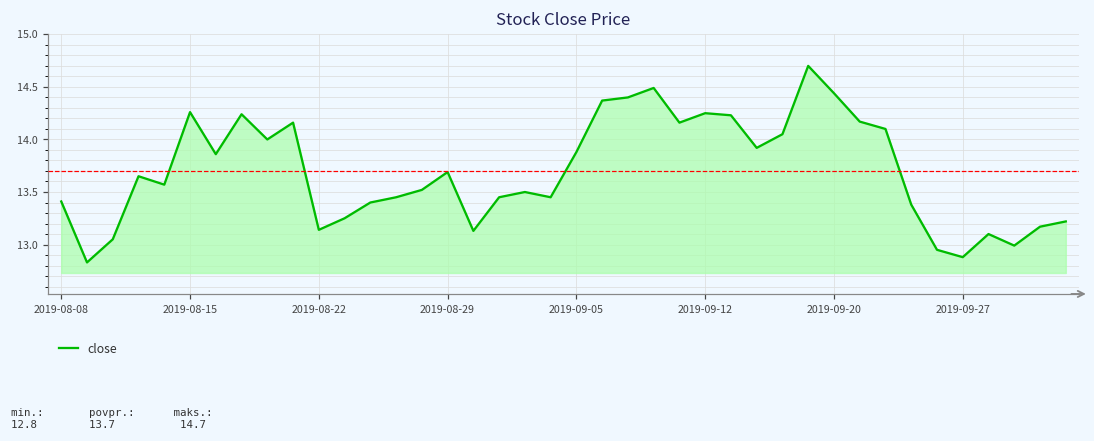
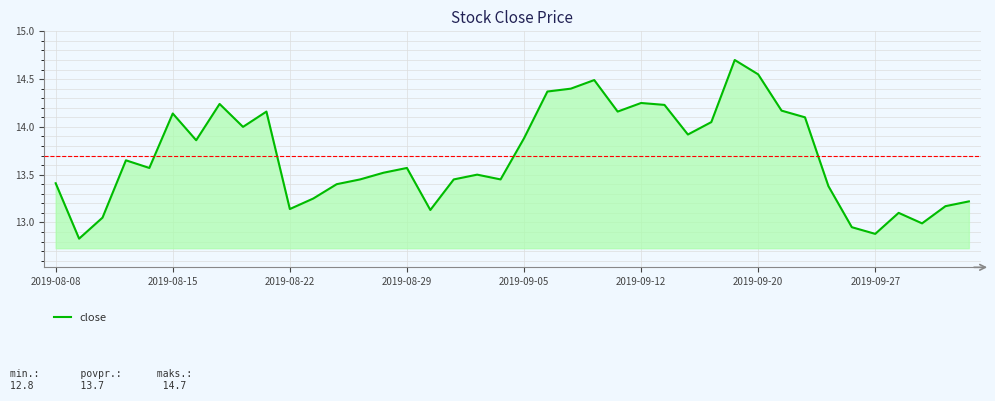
2019-08-15: 14.3 -> 14.1
2019-08-29: 13.7 -> 13.6
2019-09-20: 14.4 -> 14.6
